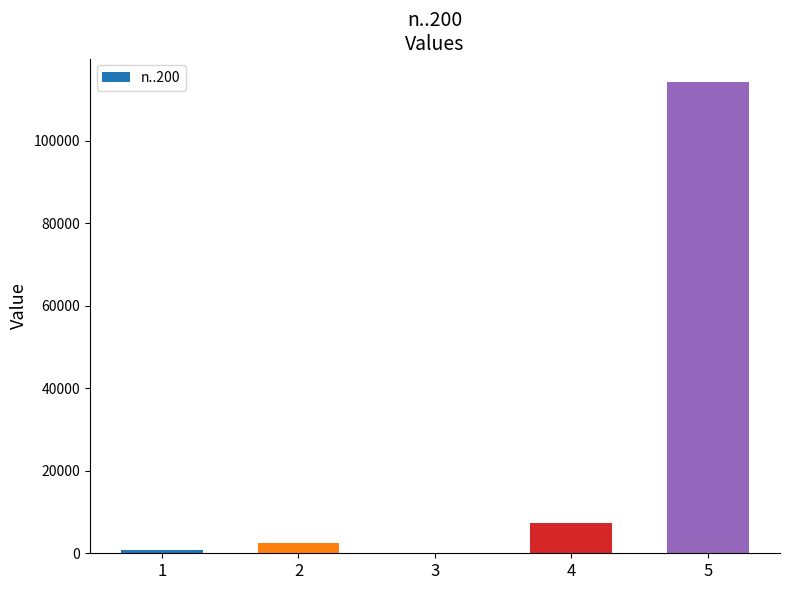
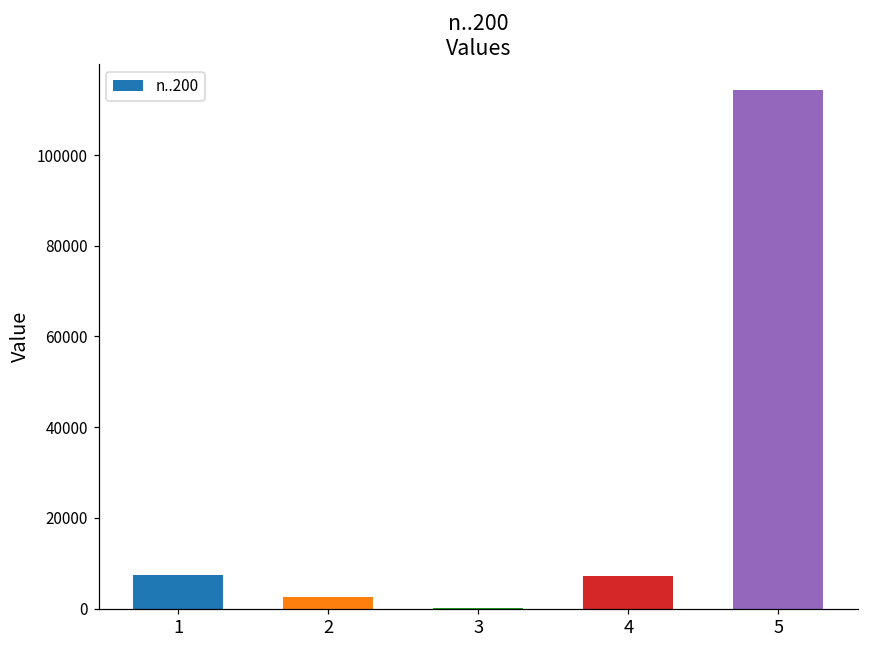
1: 1000 -> 7000
